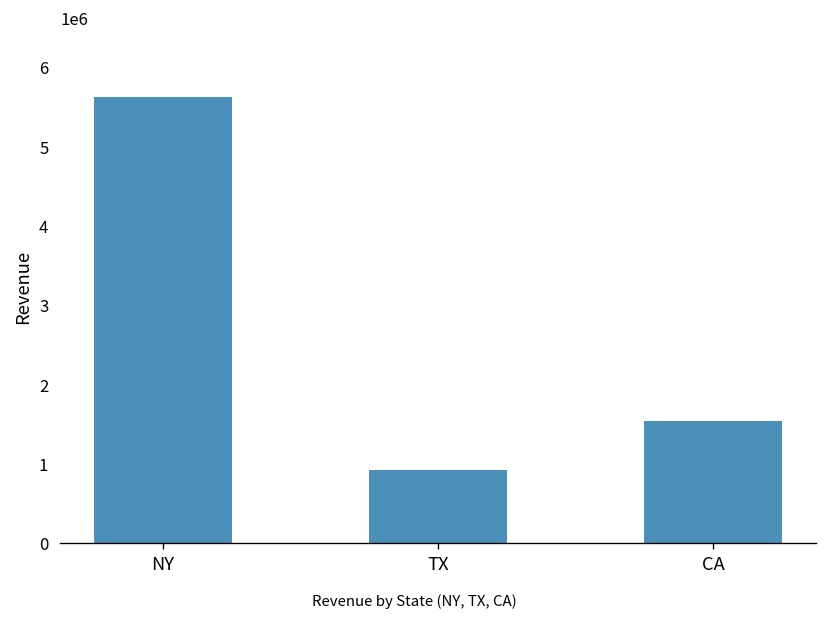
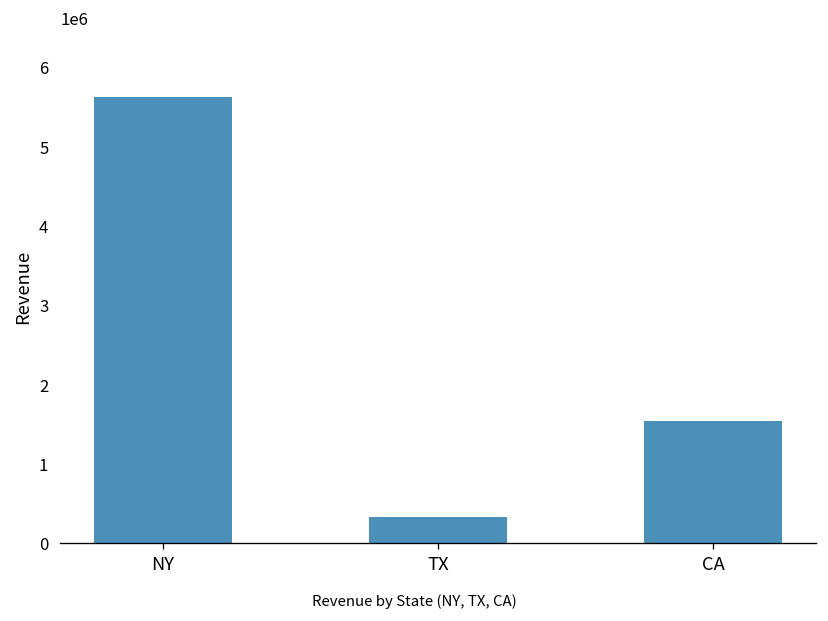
TX: 900000 -> 300000
